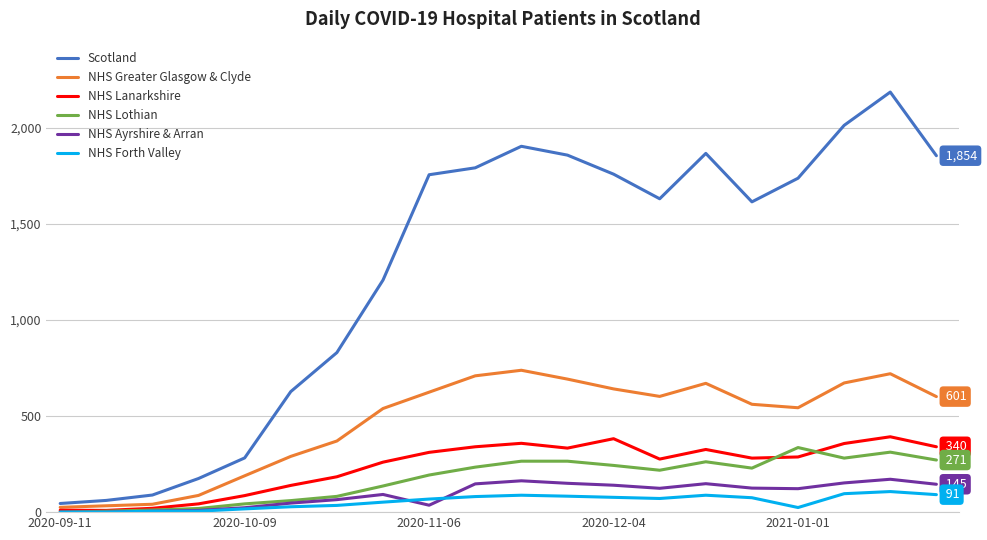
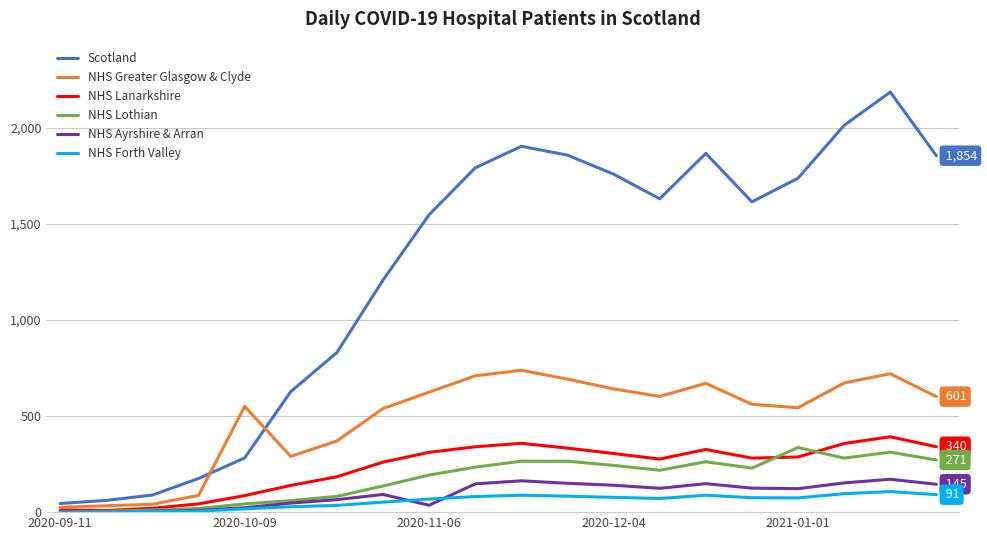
NHS Greater Glasgow & Clyde, 2020-10-09: 190 -> 550
Scotland, 2020-11-06: 1,760 -> 1,550
NHS Lanarkshire, 2020-12-04: 380 -> 310
NHS Forth Valley, 2021-01-01: 20 -> 70
